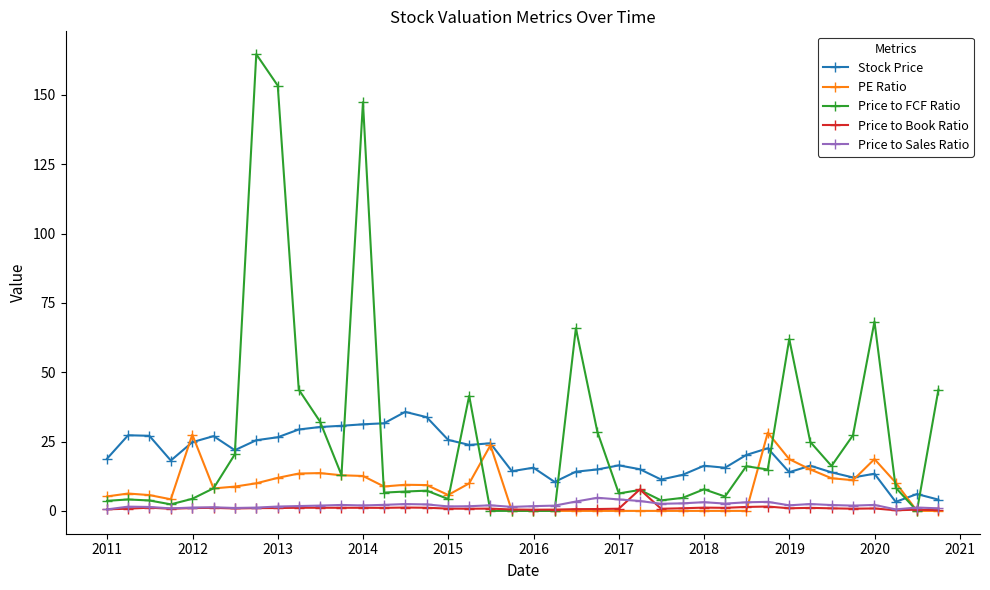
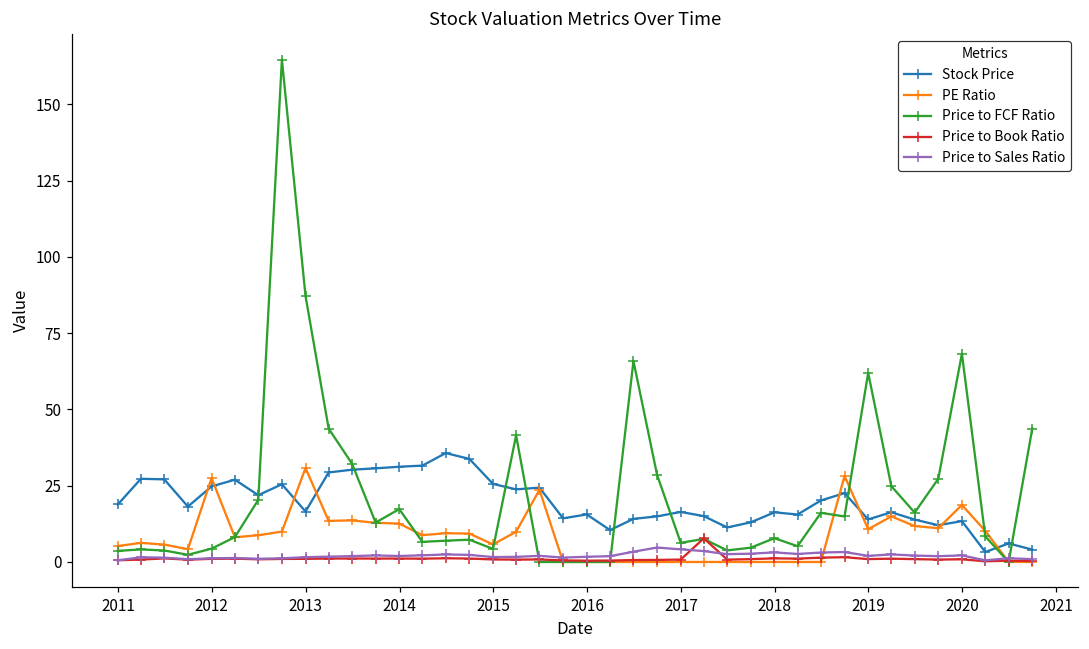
Stock Price, 2013: 27 -> 17
PE Ratio, 2013: 12 -> 31
Price to FCF Ratio, 2013: 153 -> 87
Price to FCF Ratio, 2014: 147 -> 17
PE Ratio, 2019: 19 -> 11
